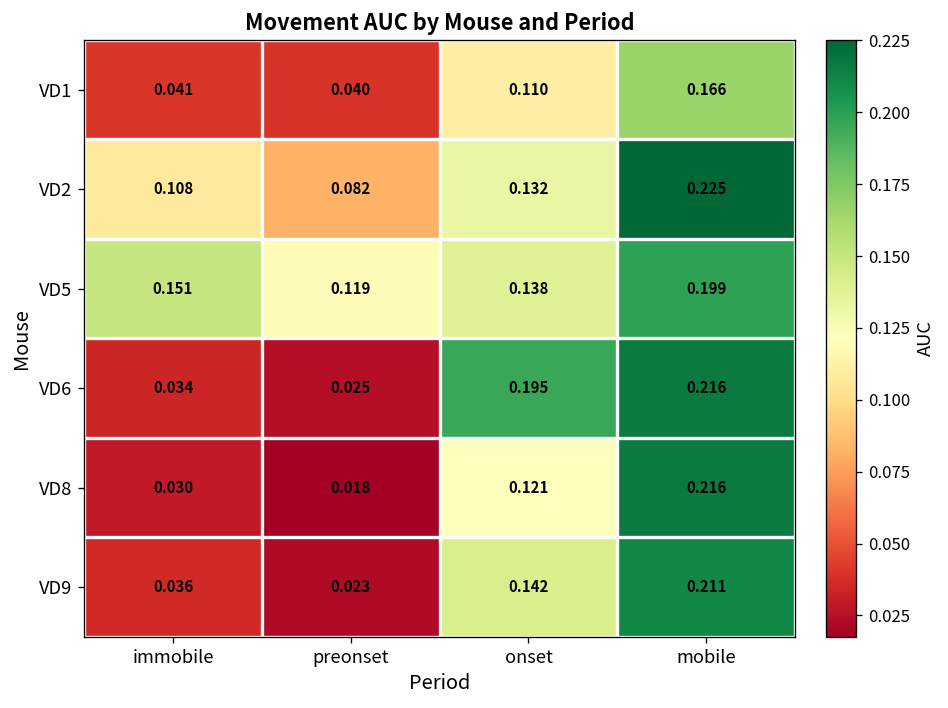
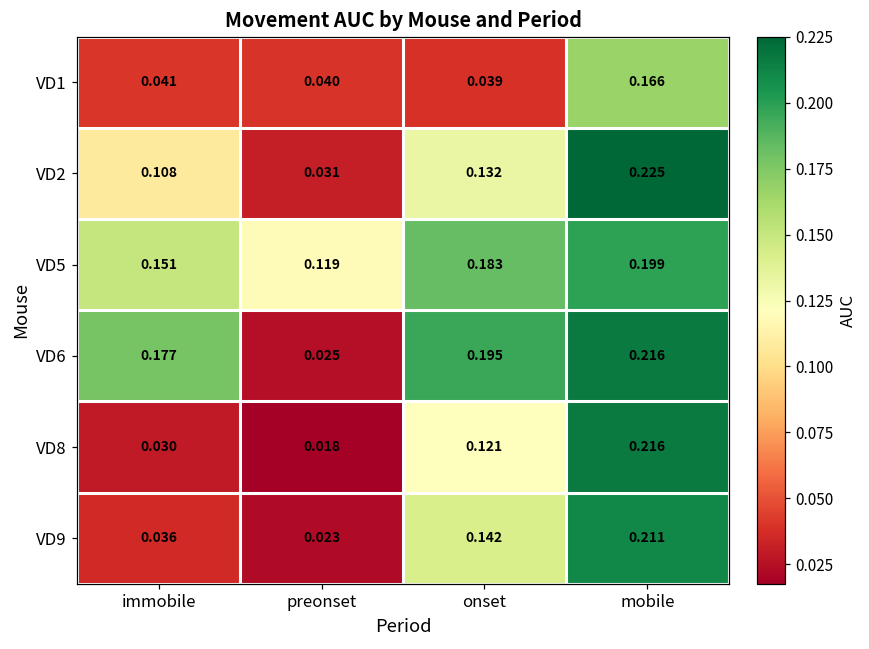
VD1, onset: 0.110 -> 0.039
VD2, preonset: 0.082 -> 0.031
VD5, onset: 0.138 -> 0.183
VD6, immobile: 0.034 -> 0.177
